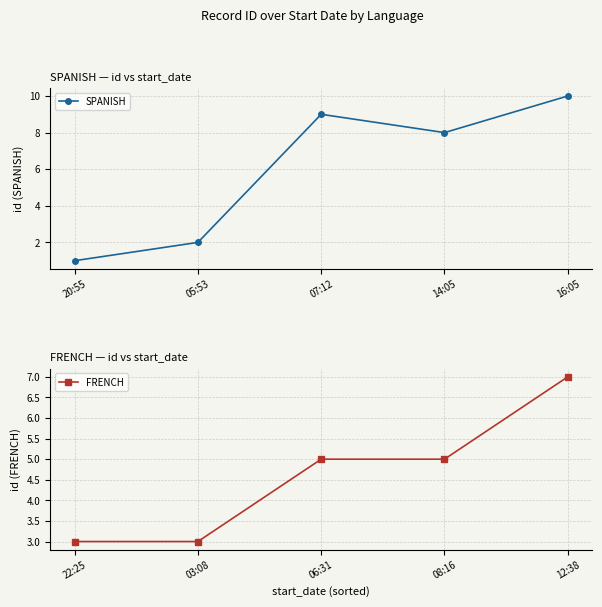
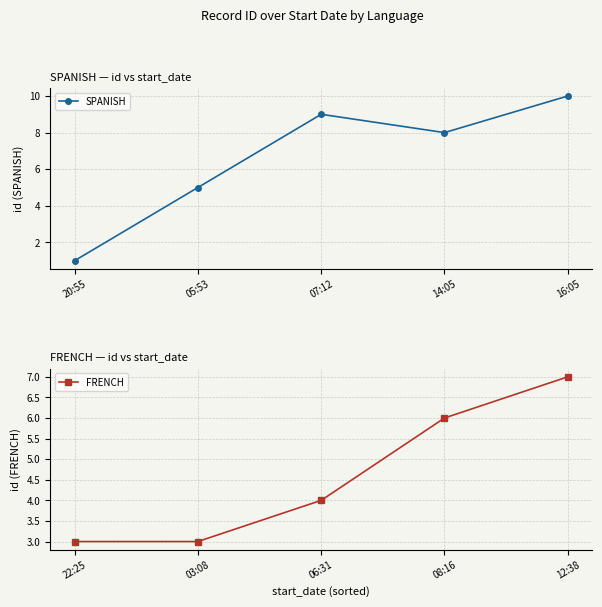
SPANISH — id vs start_date, 05:53: 2 -> 5
FRENCH — id vs start_date, 06:31: 5 -> 4
FRENCH — id vs start_date, 08:16: 5 -> 6
